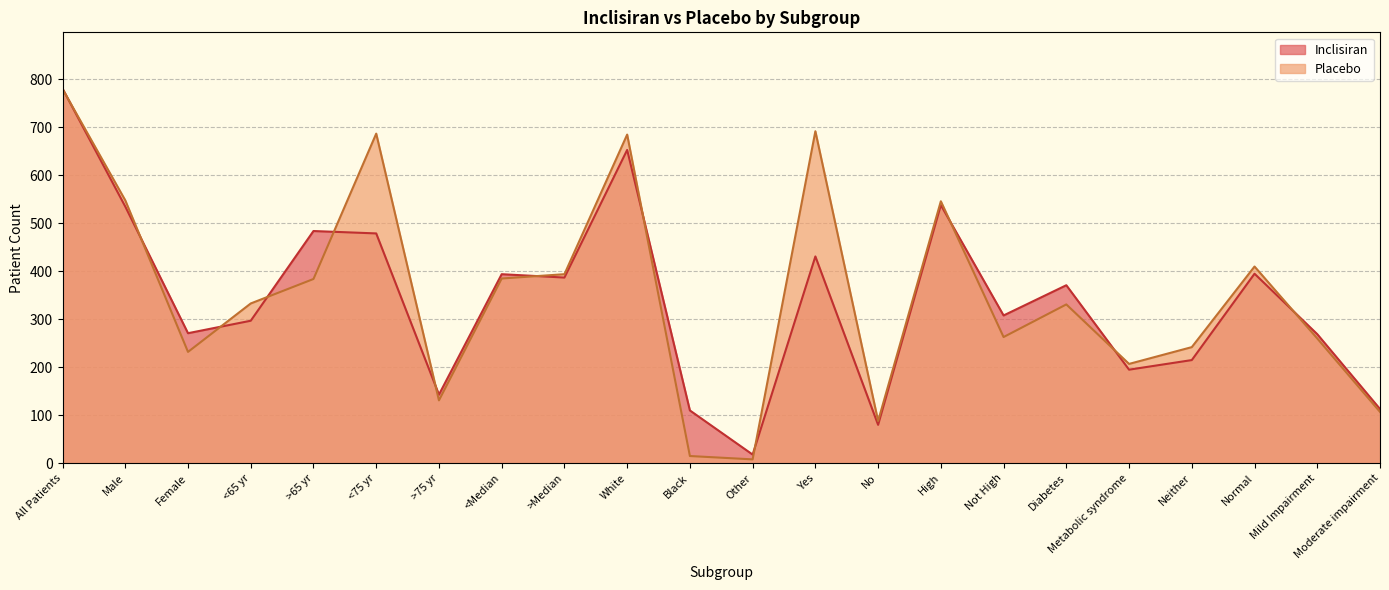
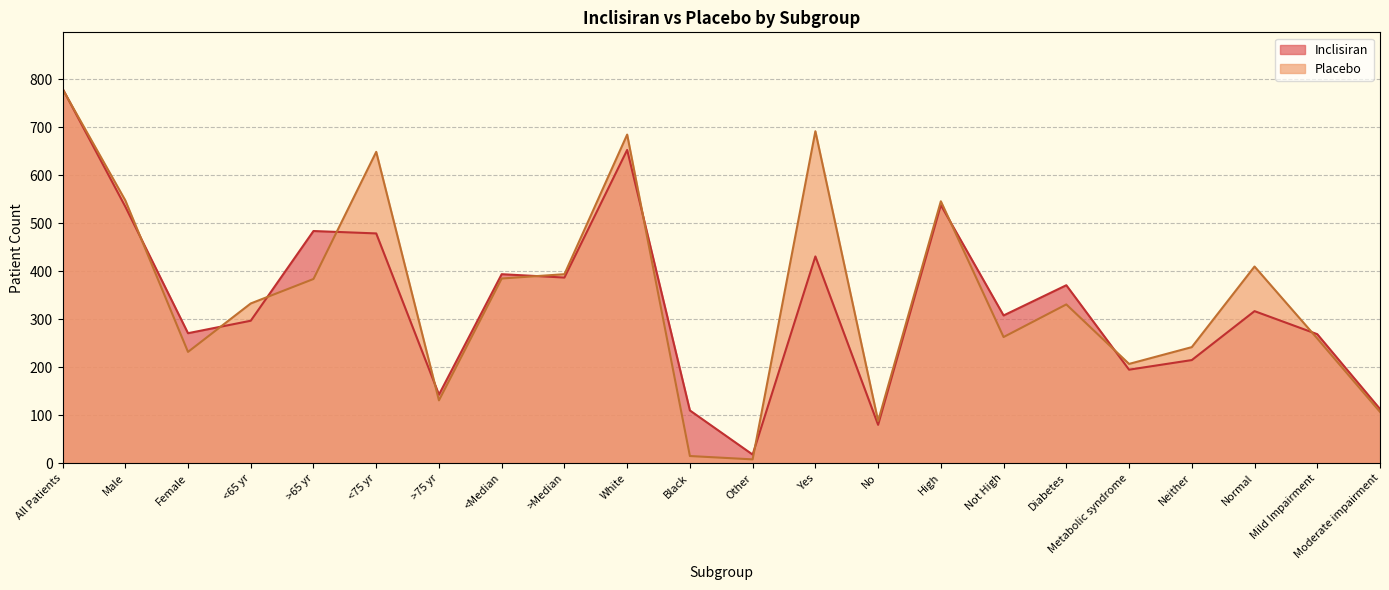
Placebo, <75 yr: 690 -> 650
Inclisiran, Normal: 400 -> 320
